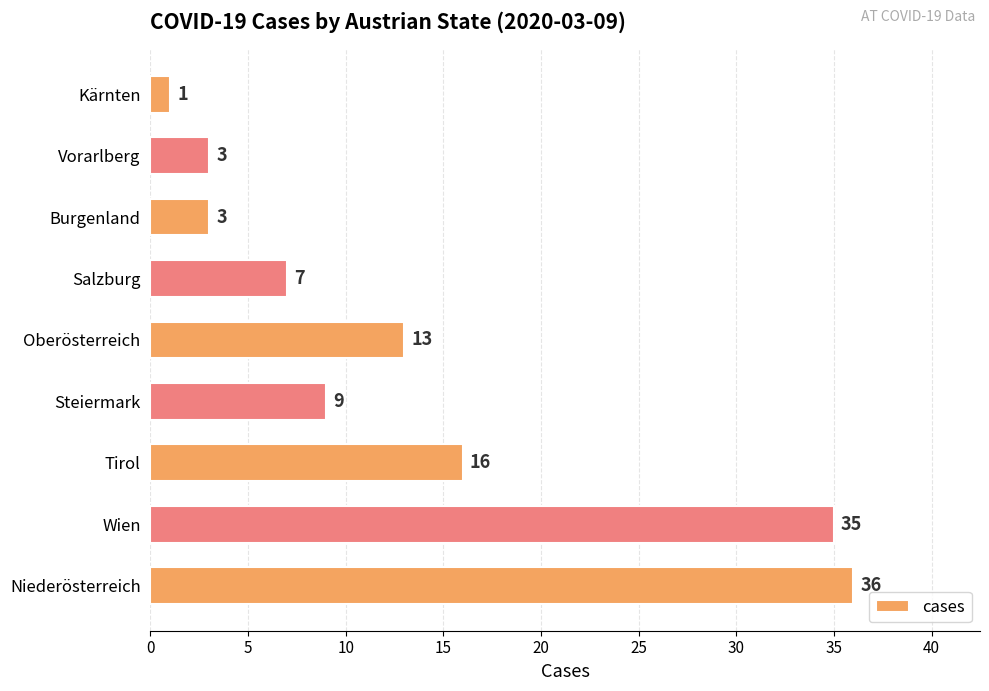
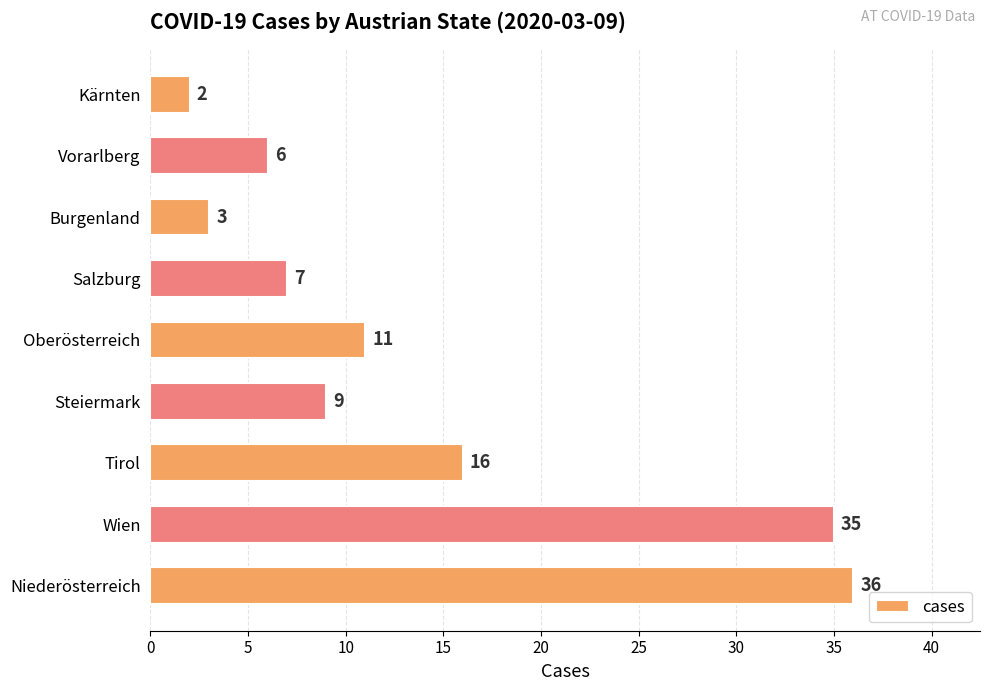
Kärnten: 1 -> 2
Vorarlberg: 3 -> 6
Oberösterreich: 13 -> 11
